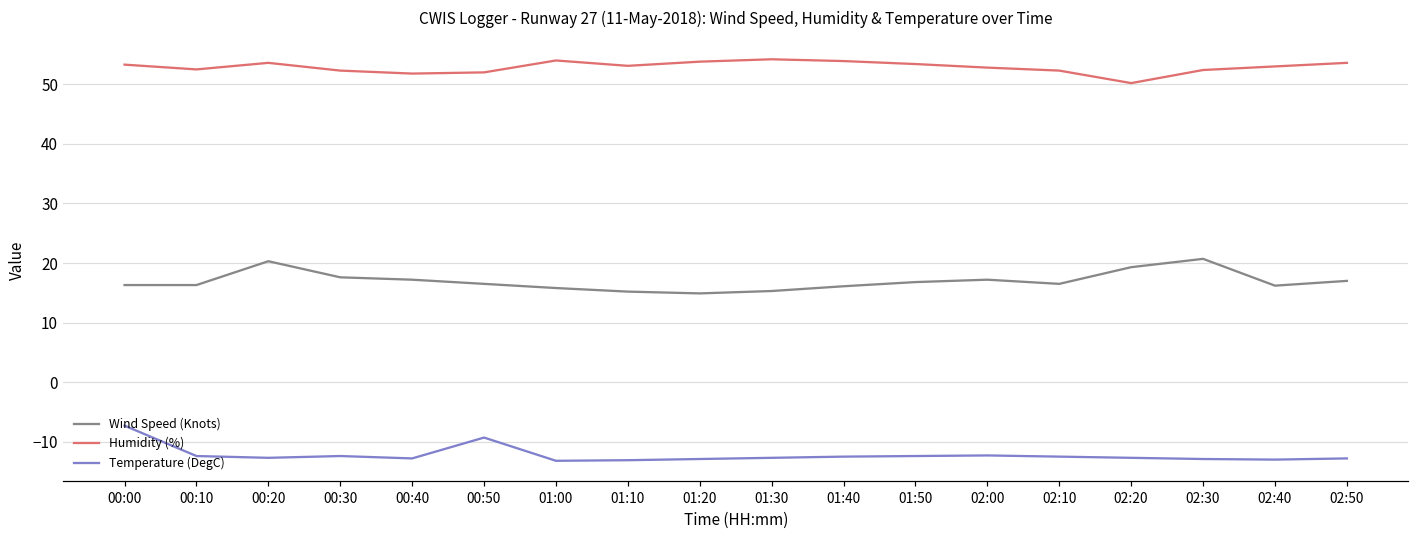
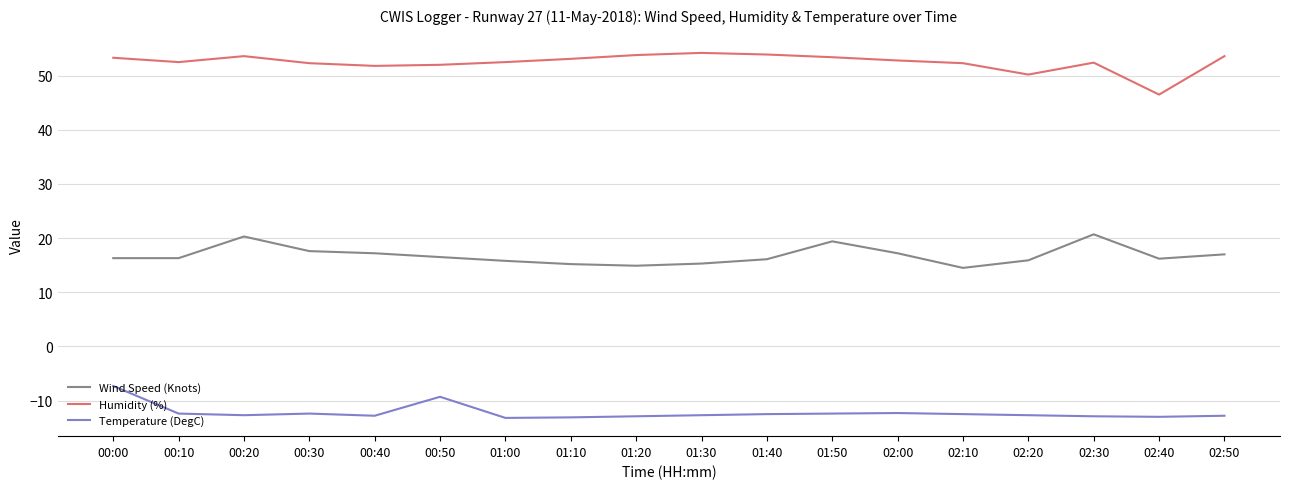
Humidity (%), 01:00: 54 -> 53
Wind Speed (Knots), 01:50: 17 -> 19
Wind Speed (Knots), 02:10: 17 -> 15
Wind Speed (Knots), 02:20: 19 -> 16
Humidity (%), 02:40: 53 -> 47
